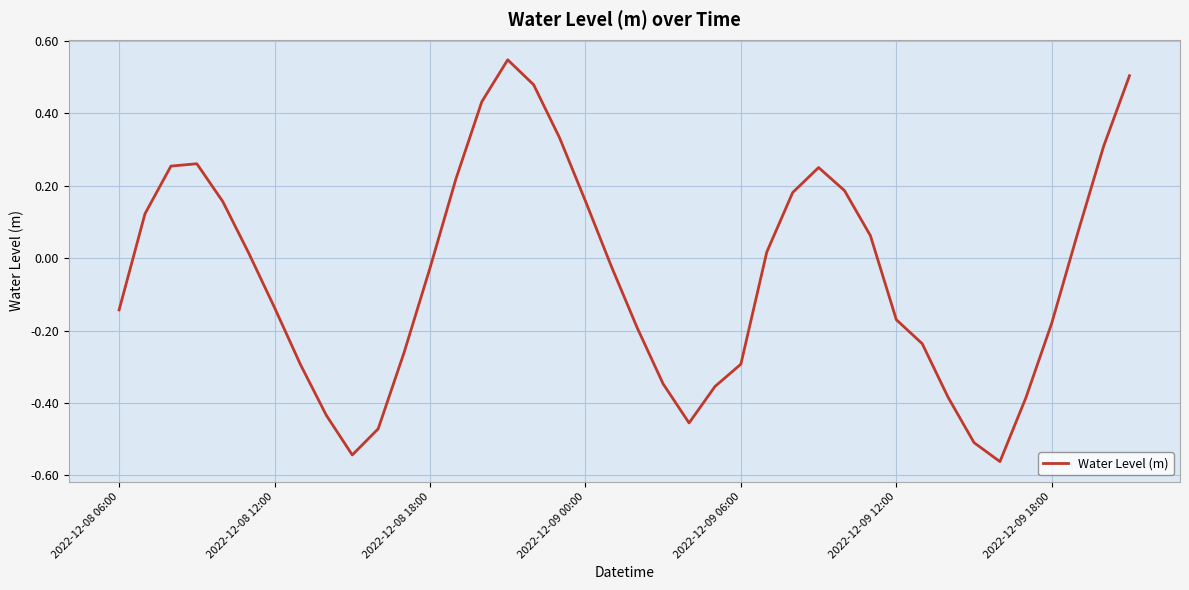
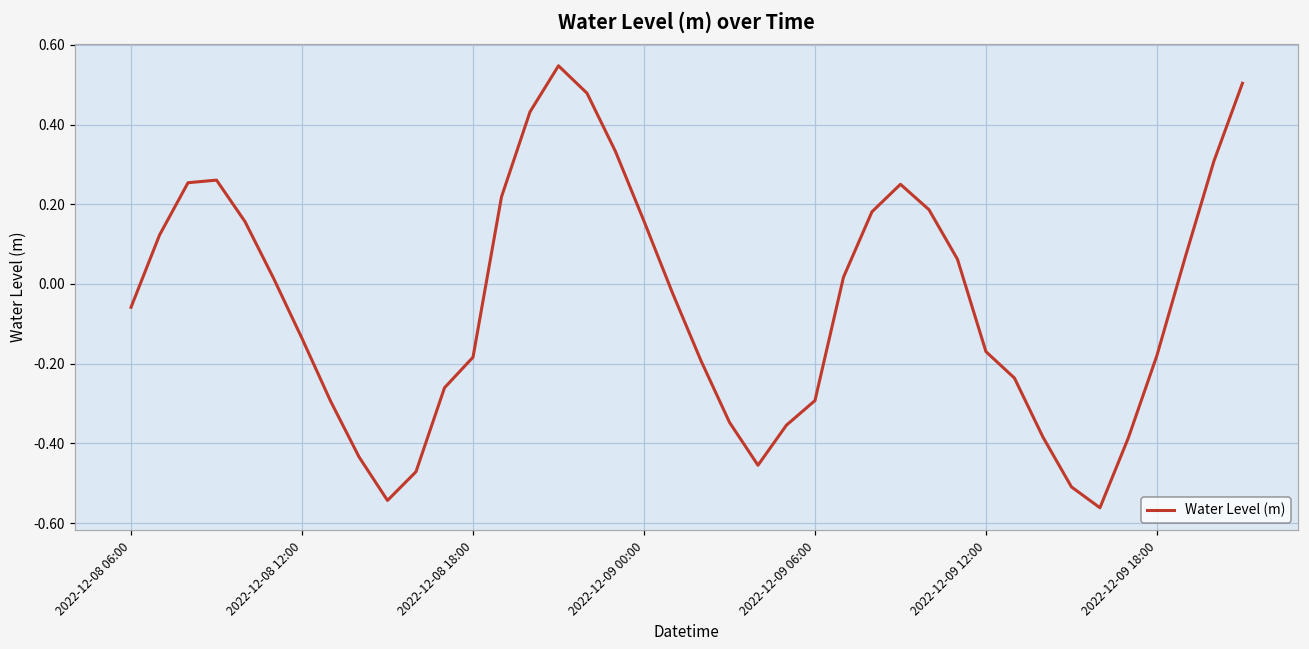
2022-12-08 06:00: -0.14 -> -0.06
2022-12-08 18:00: -0.03 -> -0.18
